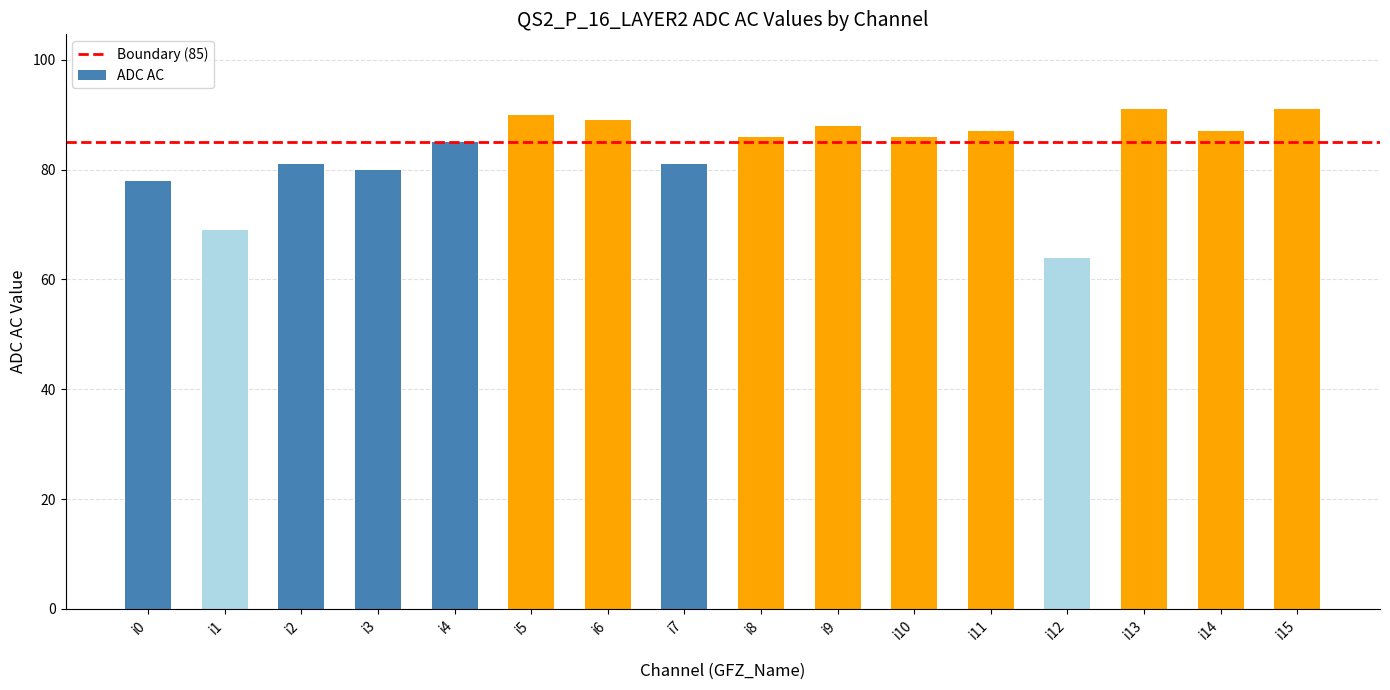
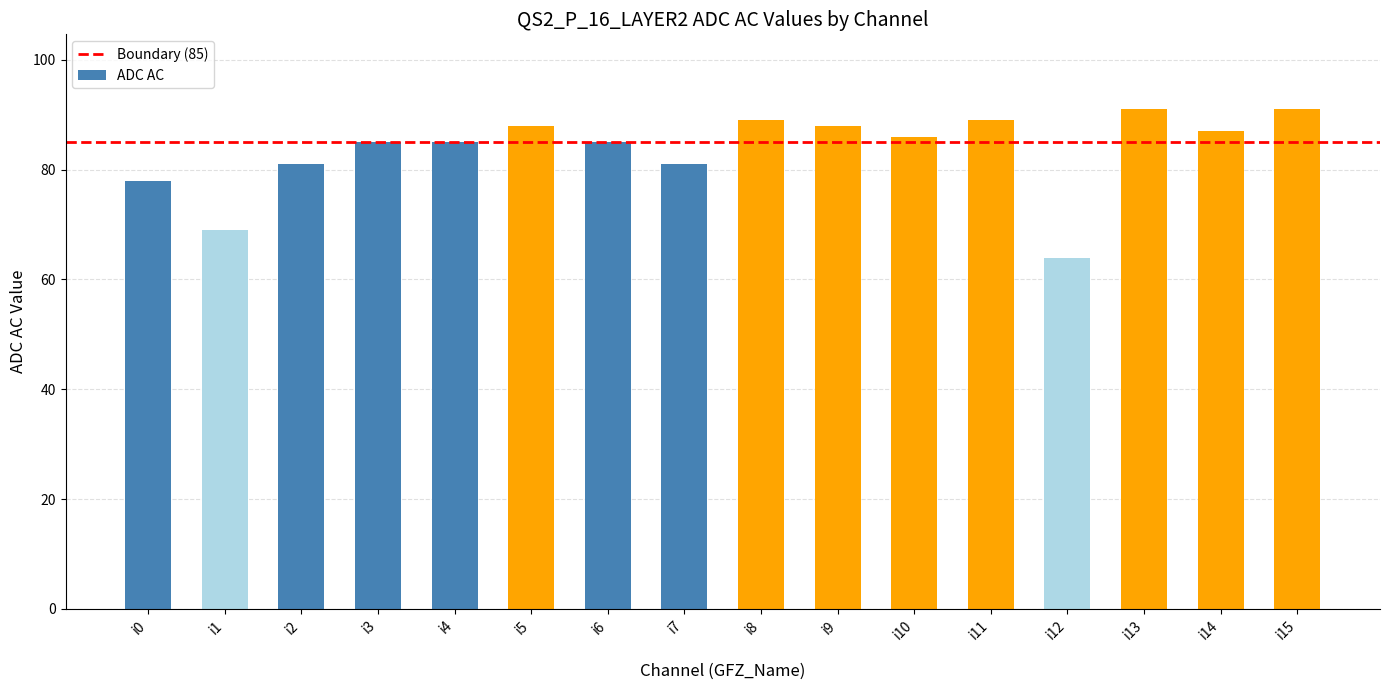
i3: 80 -> 85
i5: 90 -> 88
i6: 89 -> 85
i8: 86 -> 89
i11: 87 -> 89
